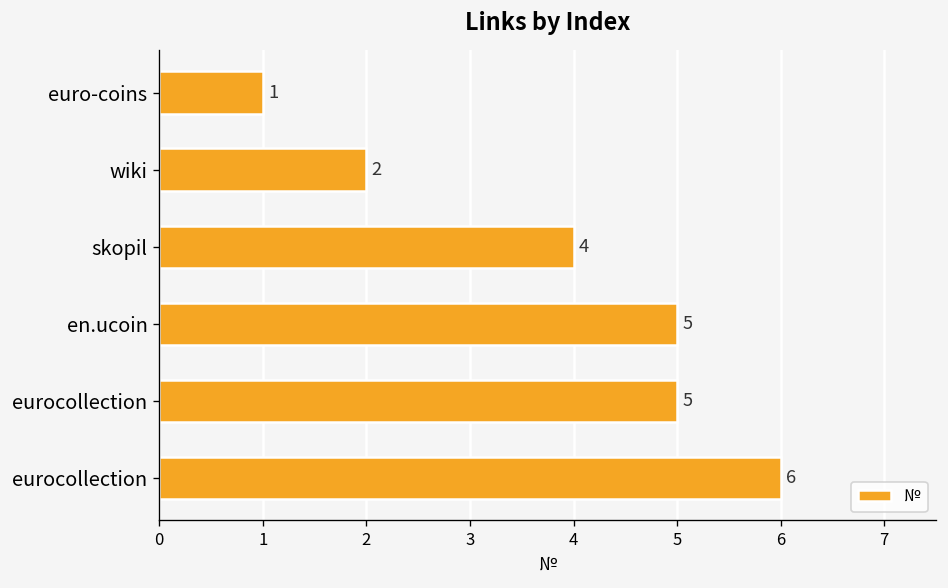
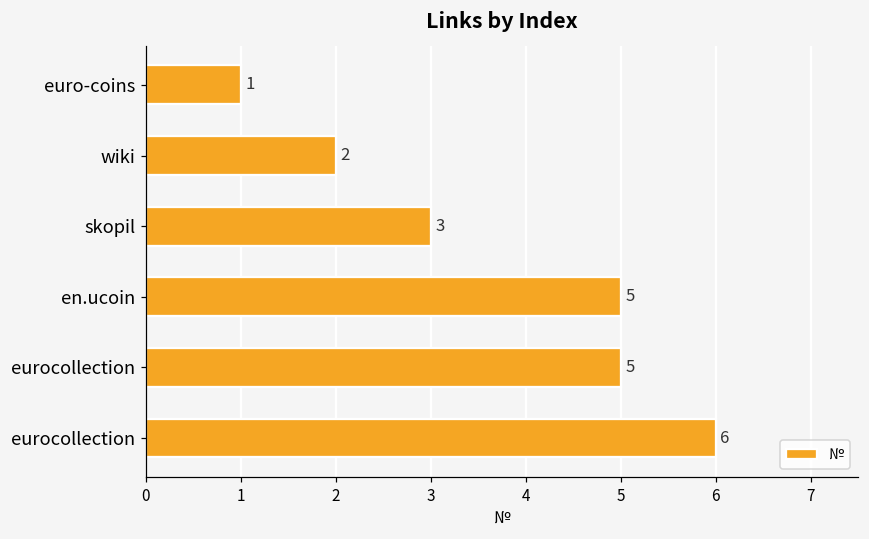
skopil: 4 -> 3
